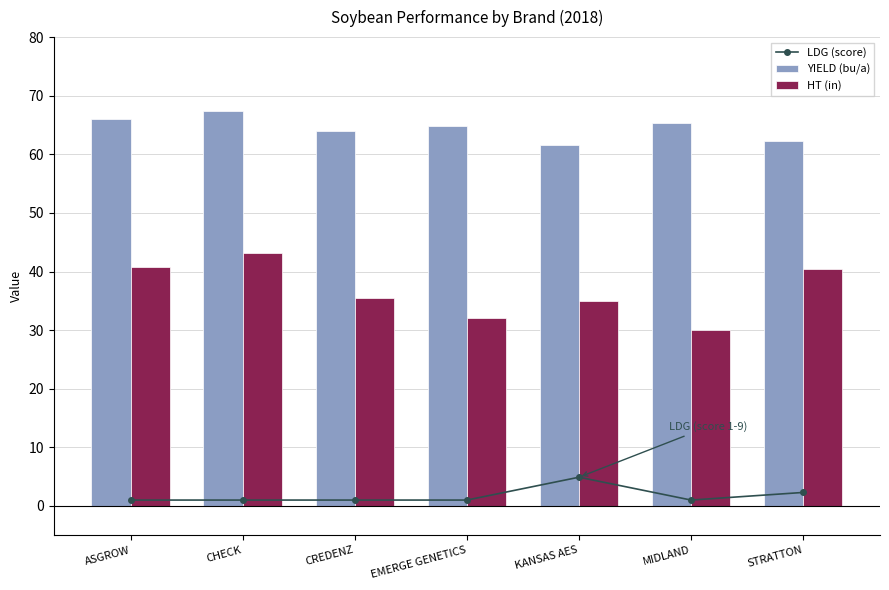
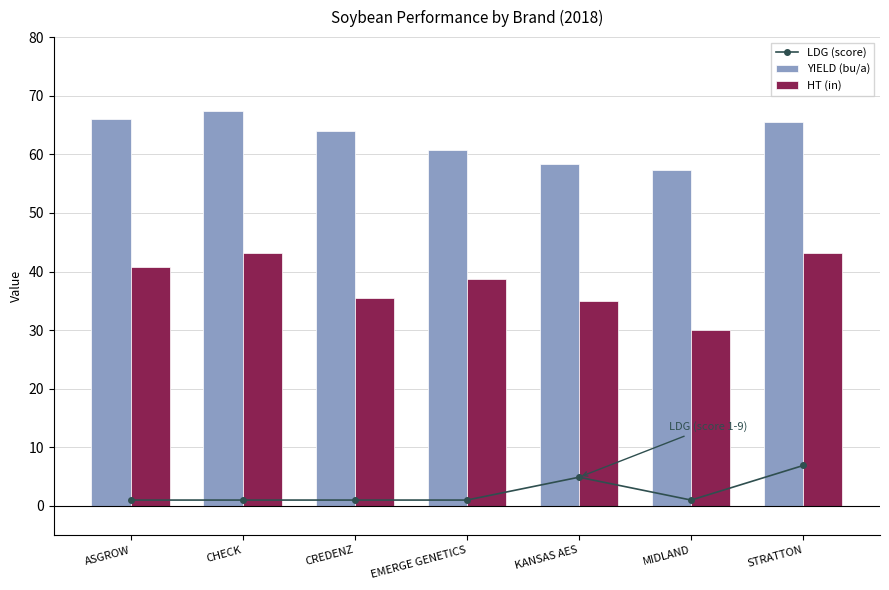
YIELD (bu/a), EMERGE GENETICS: 65 -> 61
HT (in), EMERGE GENETICS: 32 -> 39
YIELD (bu/a), KANSAS AES: 62 -> 58
YIELD (bu/a), MIDLAND: 65 -> 57
YIELD (bu/a), STRATTON: 62 -> 66
LDG (score), STRATTON: 2 -> 7
HT (in), STRATTON: 40 -> 43
